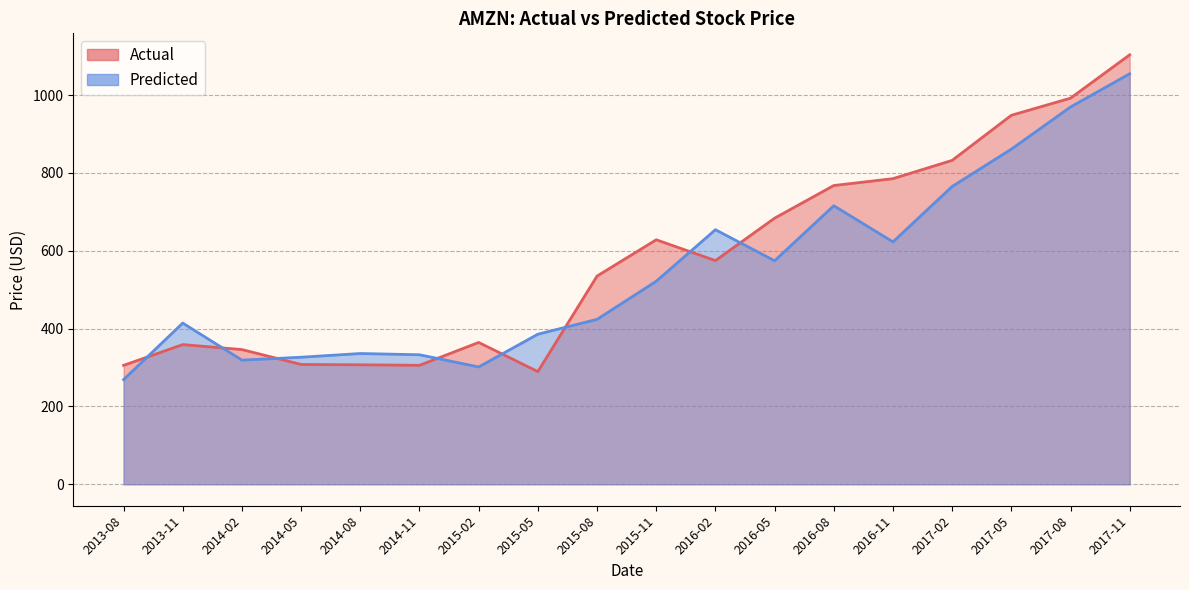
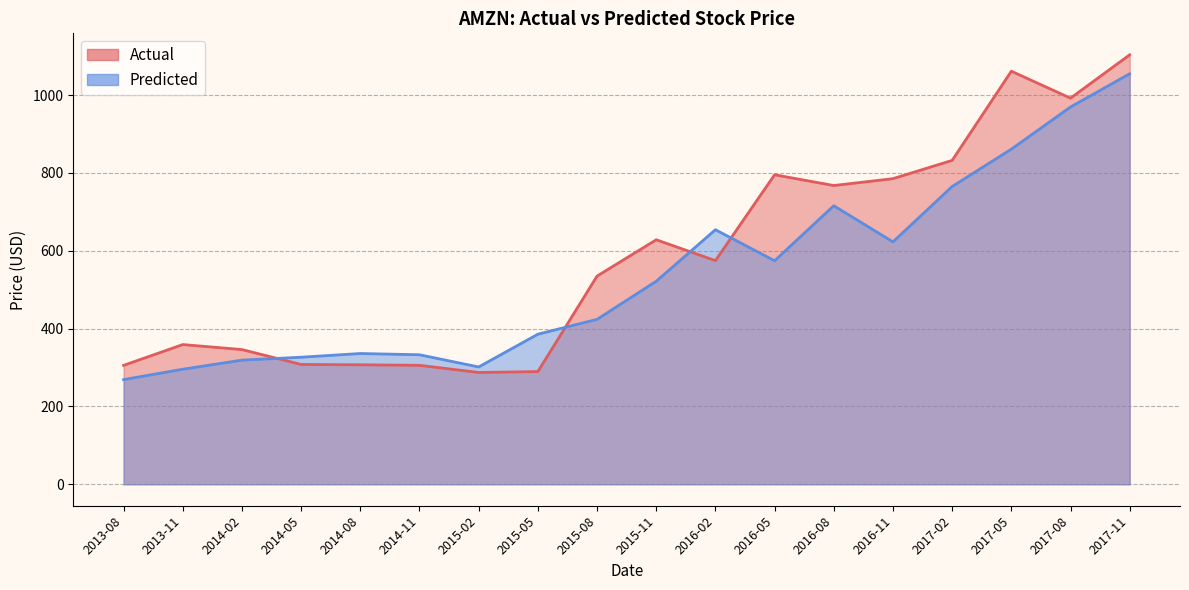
Predicted, 2013-11: 410 -> 300
Actual, 2015-02: 360 -> 290
Actual, 2016-05: 680 -> 800
Actual, 2017-05: 950 -> 1060
